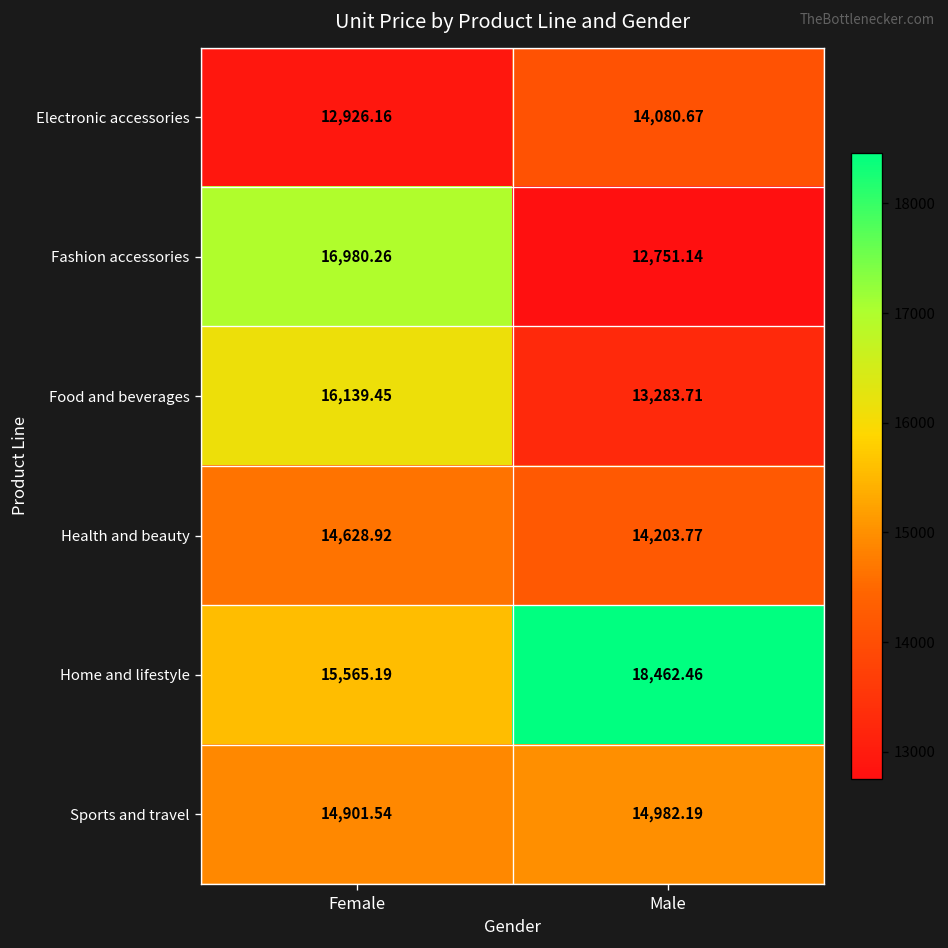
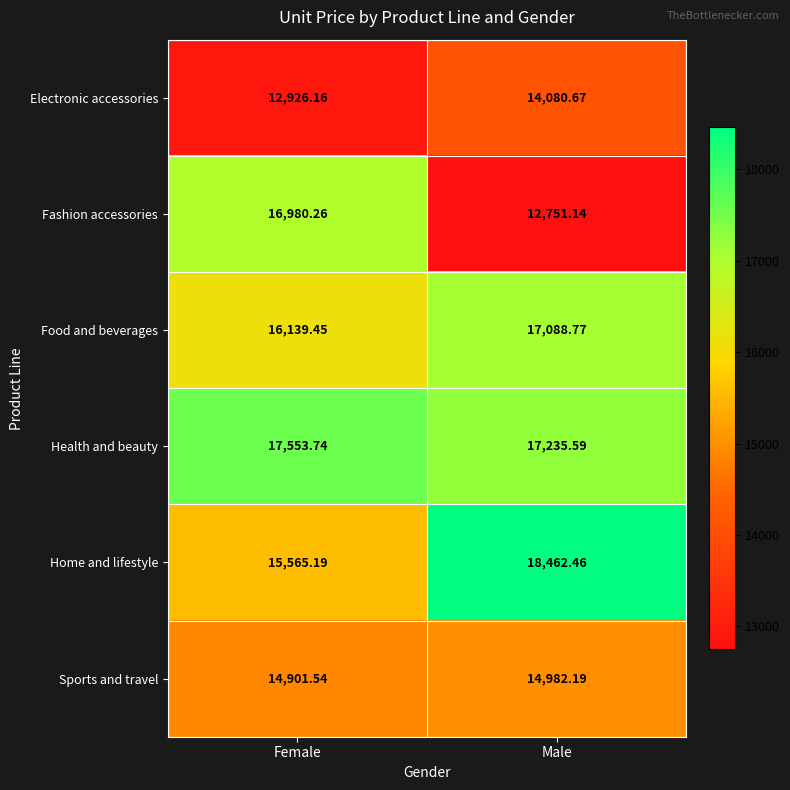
Food and beverages, Male: 13,283.71 -> 17,088.77
Health and beauty, Female: 14,628.92 -> 17,553.74
Health and beauty, Male: 14,203.77 -> 17,235.59
